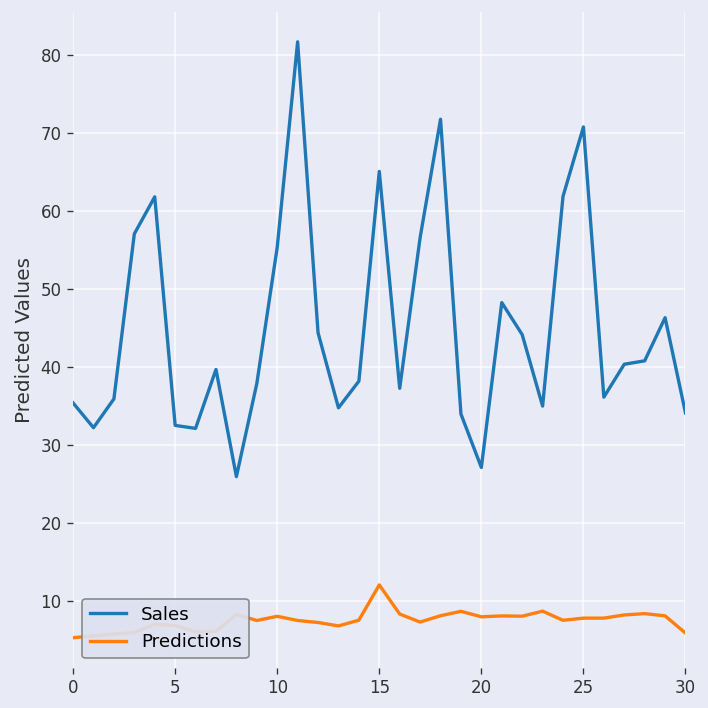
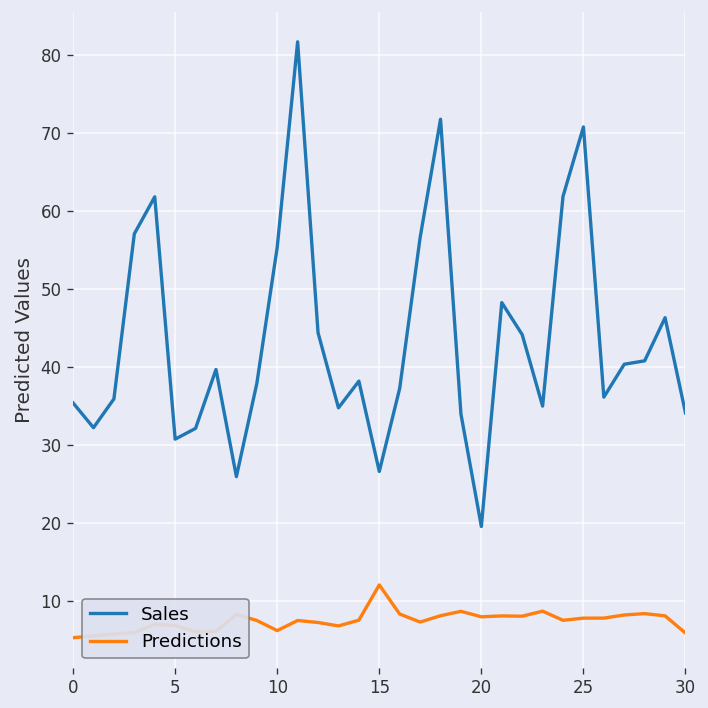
Sales, 5: 32 -> 31
Predictions, 10: 8 -> 6
Sales, 15: 65 -> 27
Sales, 20: 27 -> 20
